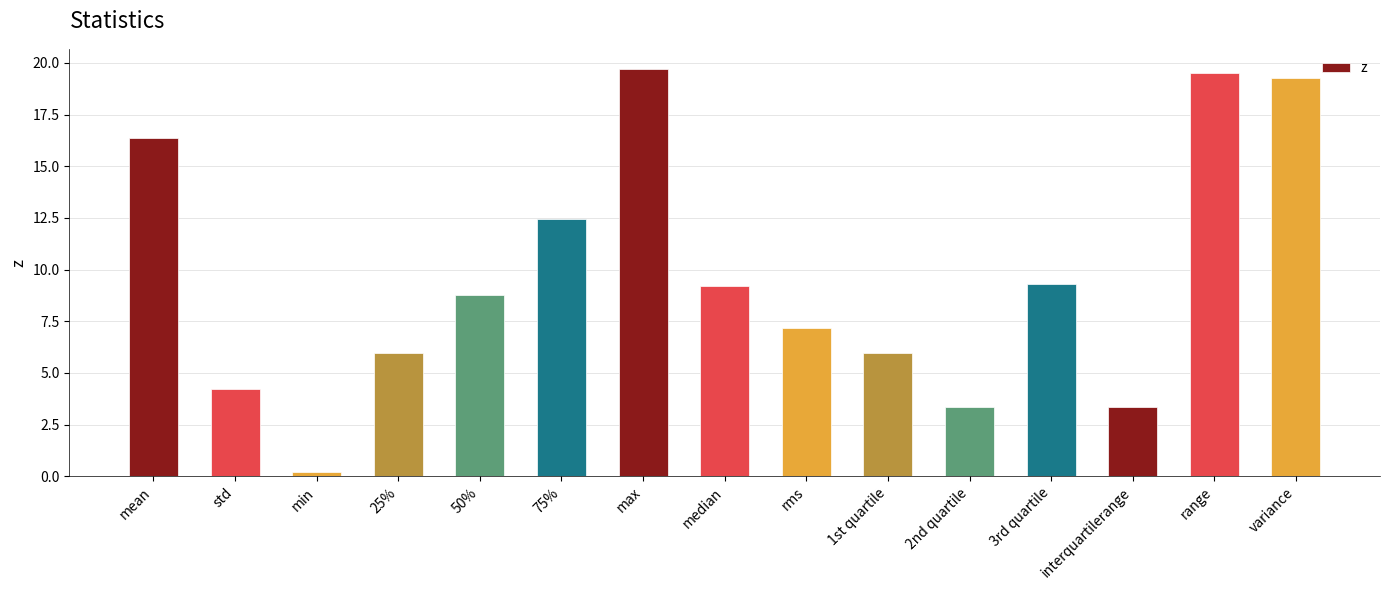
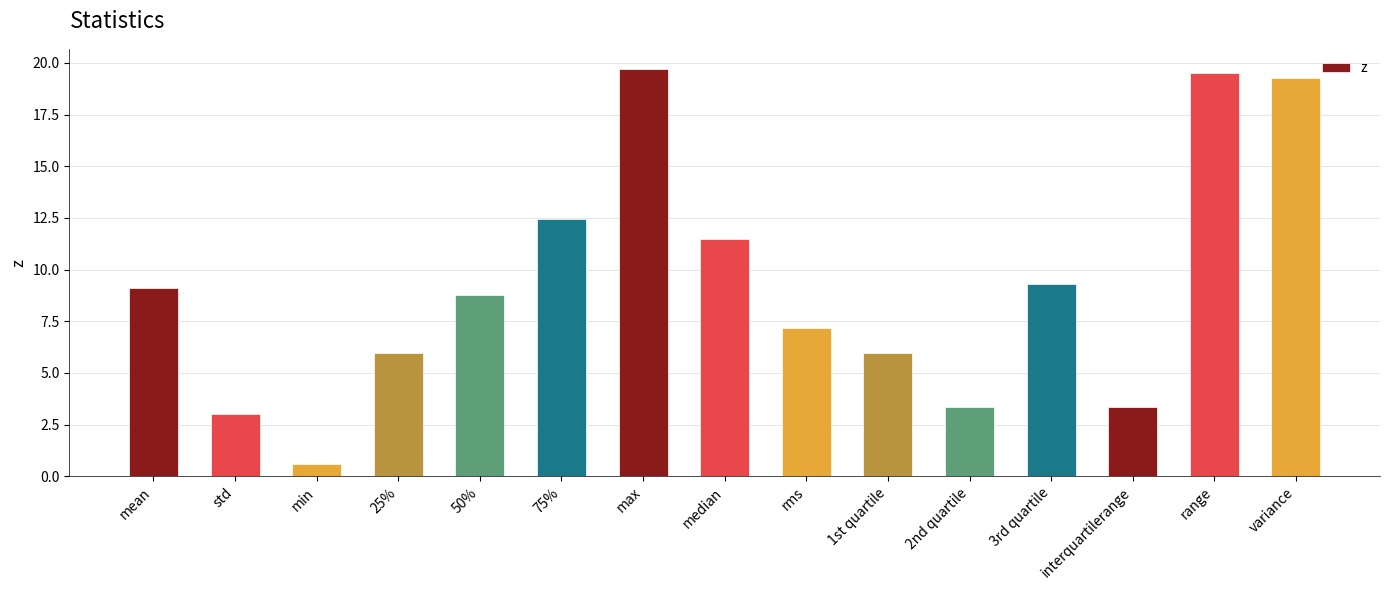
mean: 16.3 -> 9.1
std: 4.2 -> 3.0
min: 0.2 -> 0.6
median: 9.2 -> 11.5
